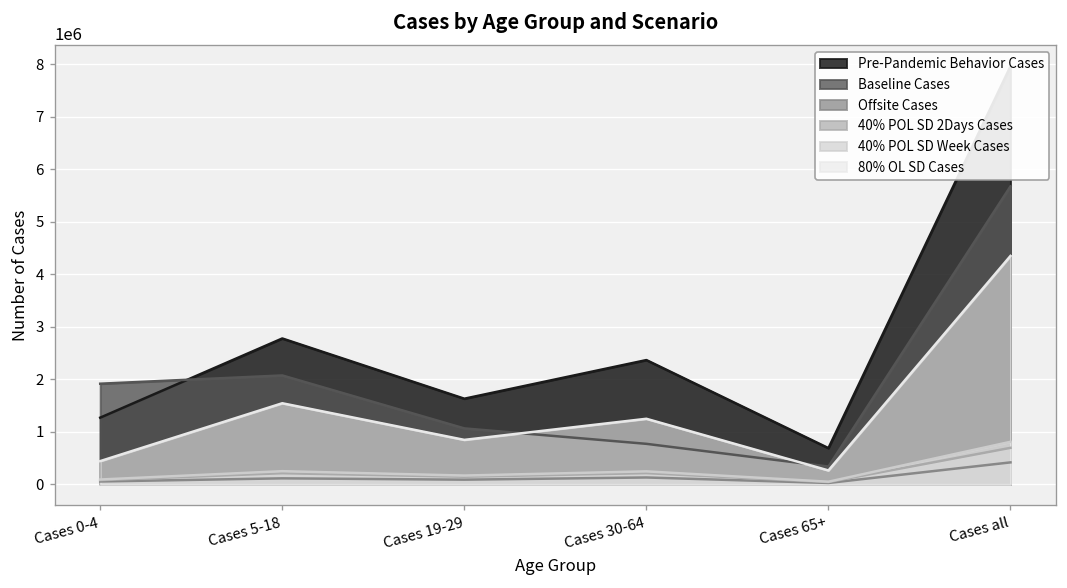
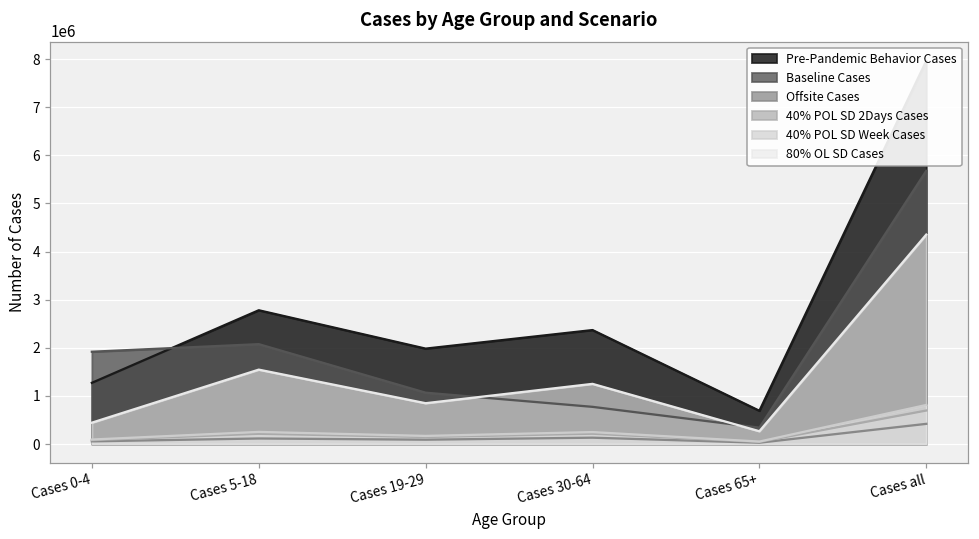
Pre-Pandemic Behavior Cases, Cases 19-29: 1600000 -> 2000000
